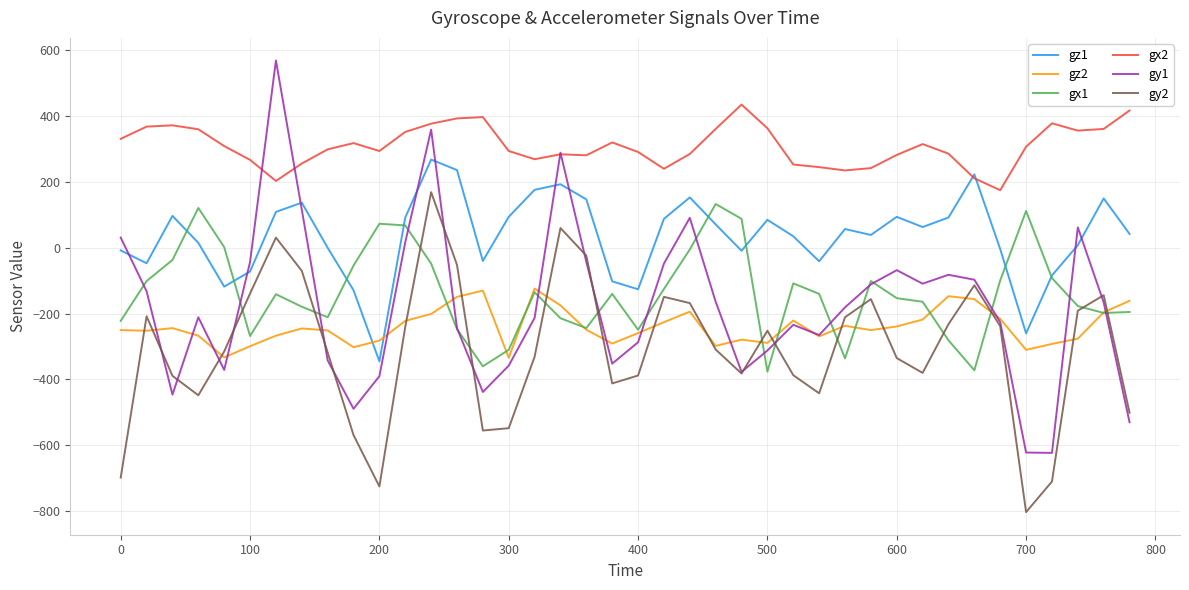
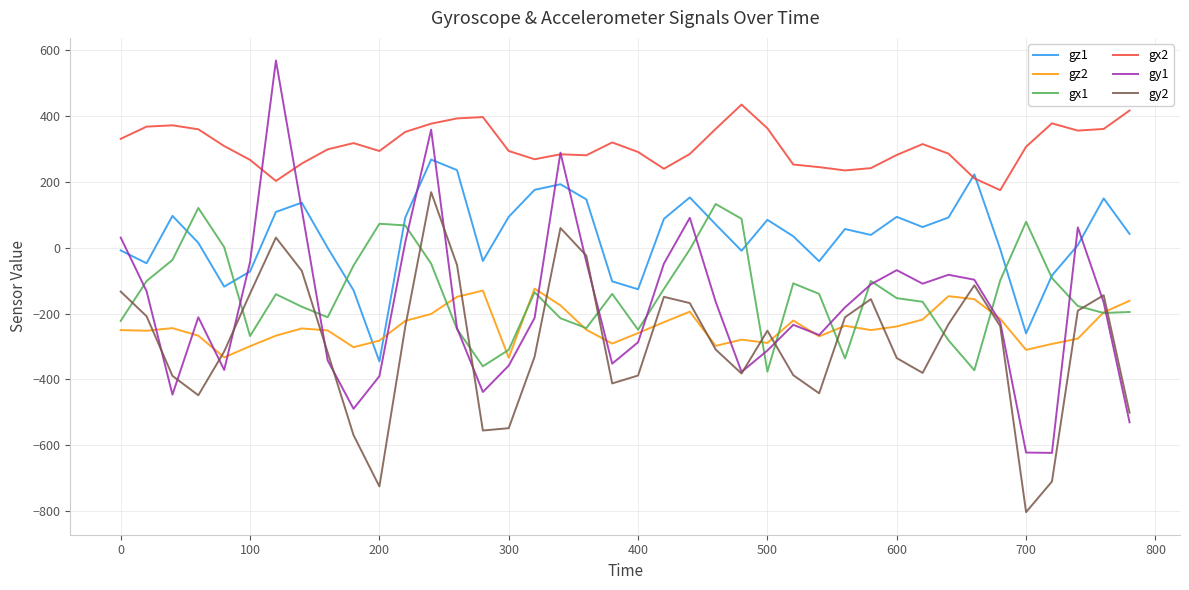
gy2, 0: -700 -> -130
gx1, 700: 110 -> 80
